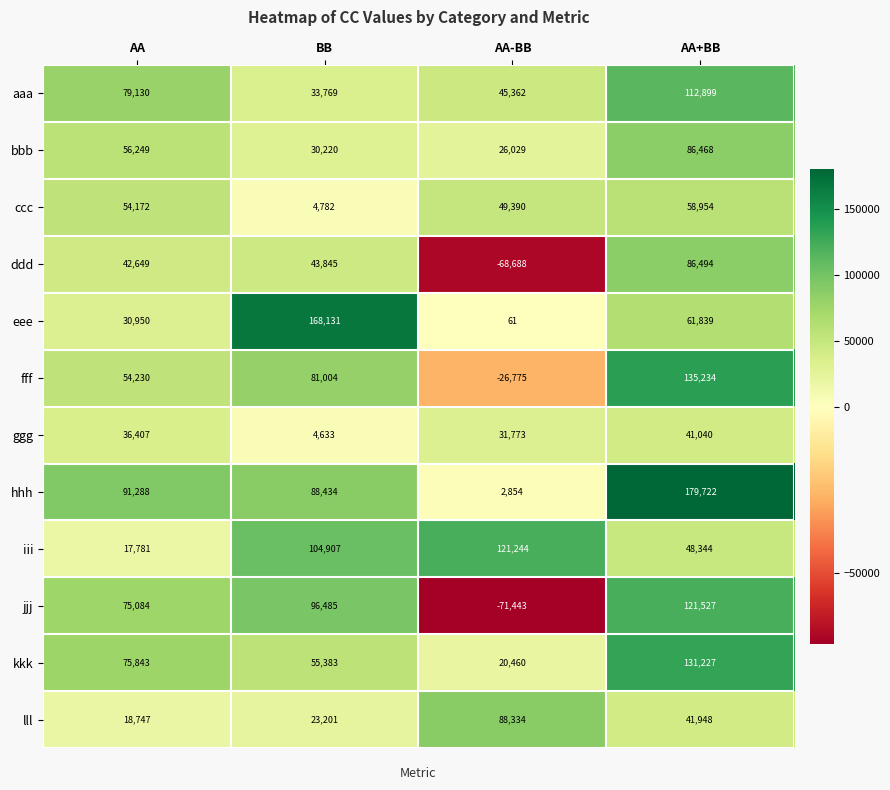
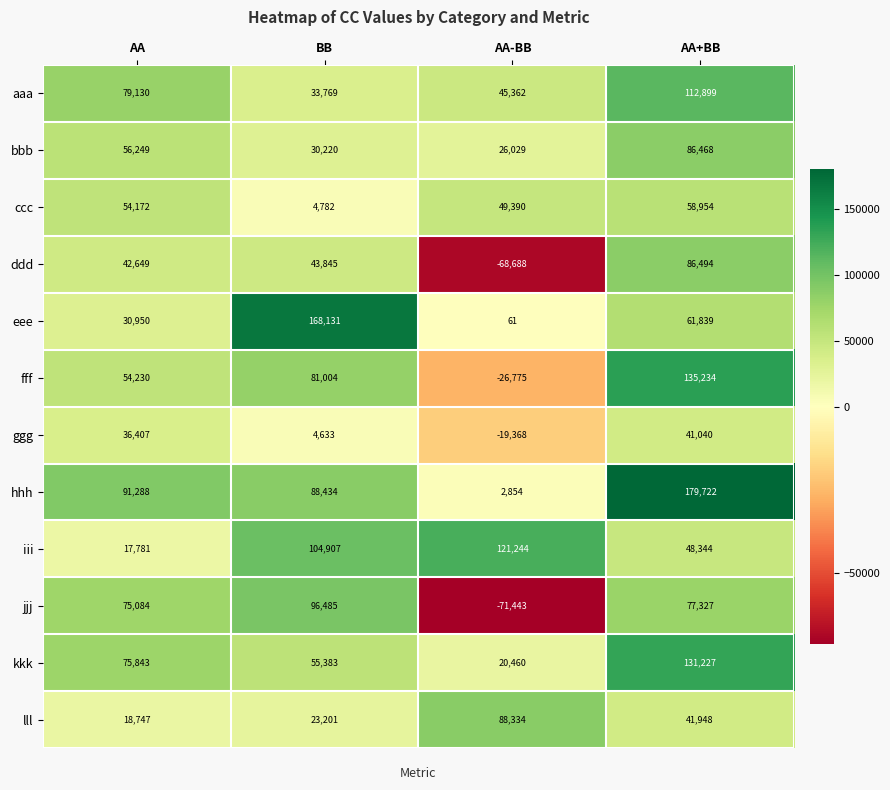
ggg, AA-BB: 31,773 -> -19,368
jjj, AA+BB: 121,527 -> 77,327
